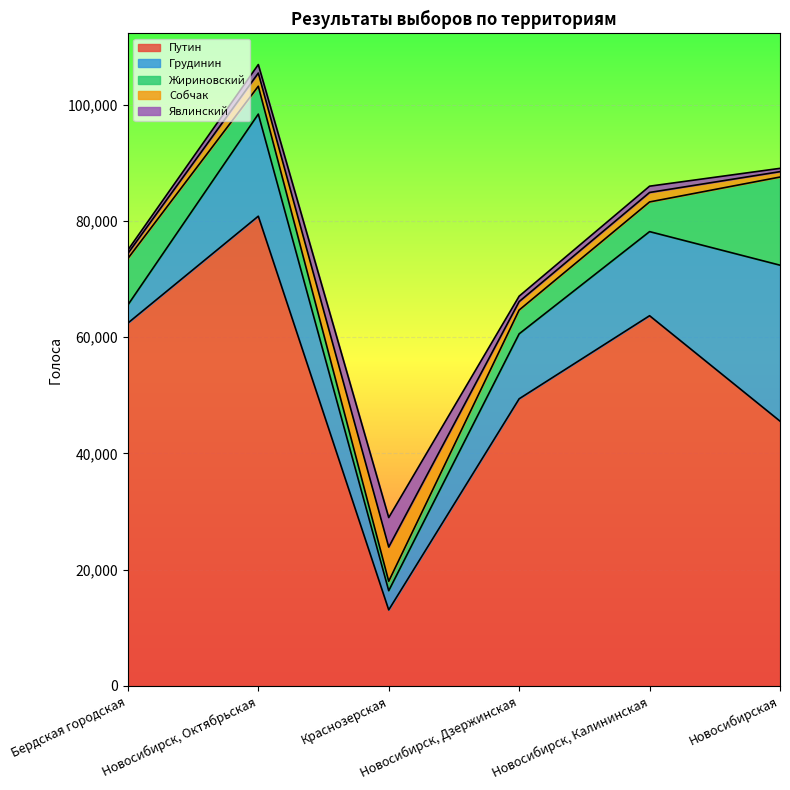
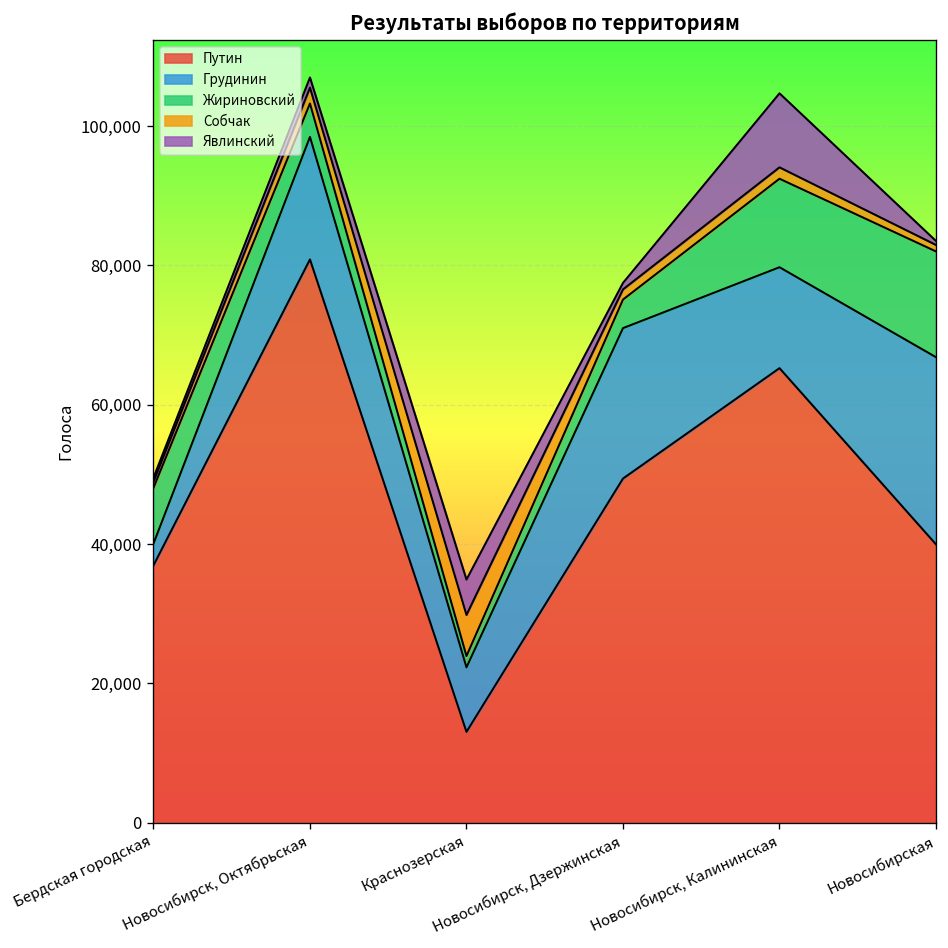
Путин, Бердская городская: 62,000 -> 37,000
Грудинин, Краснозерская: 3,000 -> 9,000
Грудинин, Новосибирск, Дзержинская: 11,000 -> 22,000
Путин, Новосибирск, Калининская: 64,000 -> 65,000
Жириновский, Новосибирск, Калининская: 5,000 -> 13,000
Явлинский, Новосибирск, Калининская: 1,000 -> 11,000
Путин, Новосибирская: 46,000 -> 40,000
